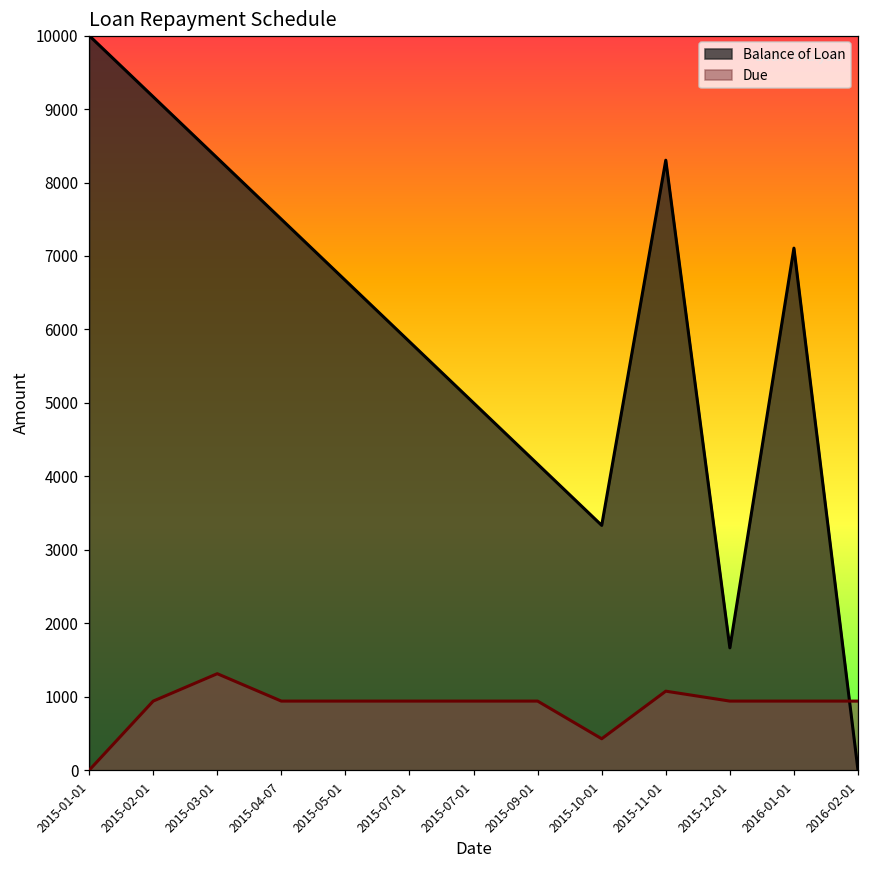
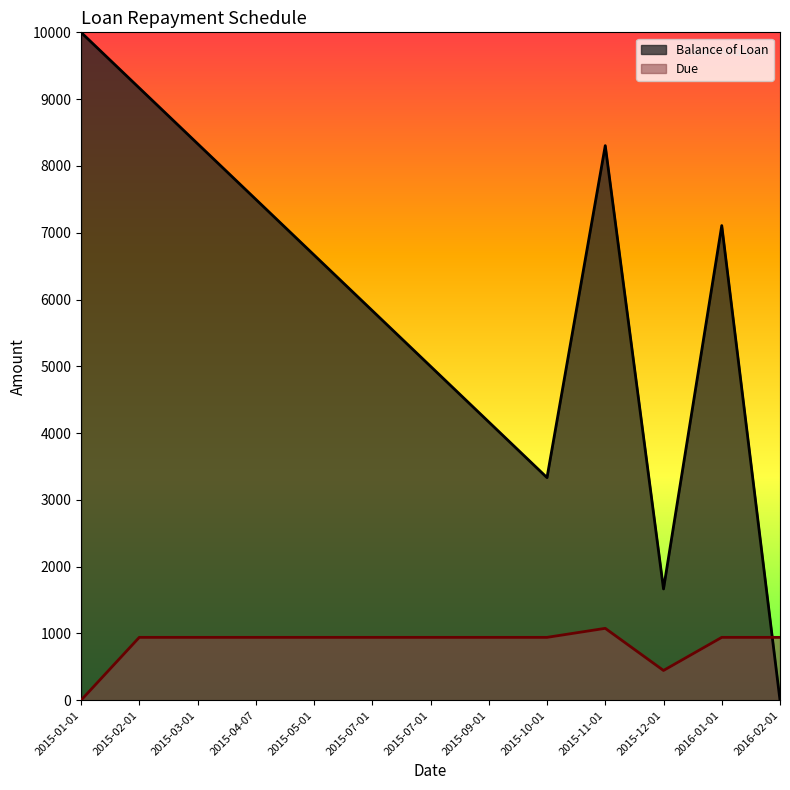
Due, 2015-03-01: 1300 -> 900
Due, 2015-10-01: 400 -> 900
Due, 2015-12-01: 900 -> 400
